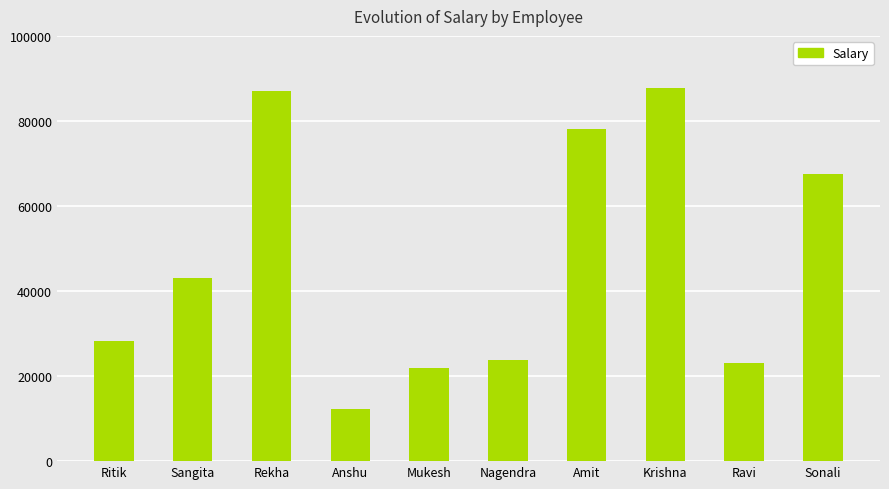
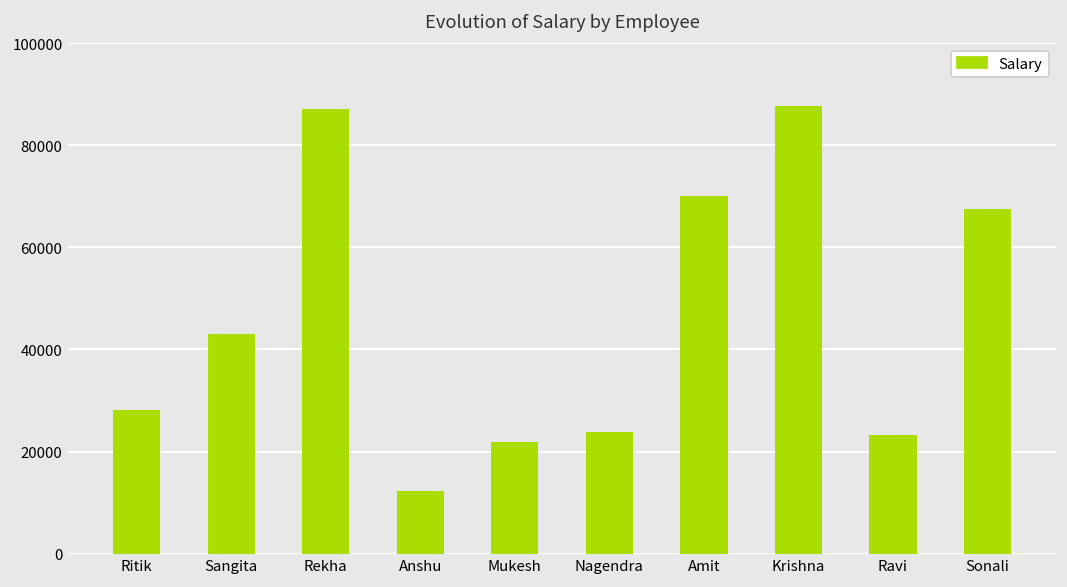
Amit: 78000 -> 70000
